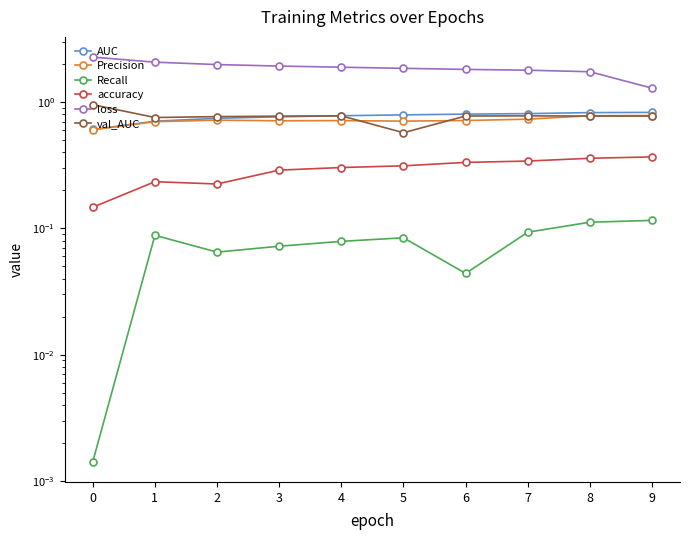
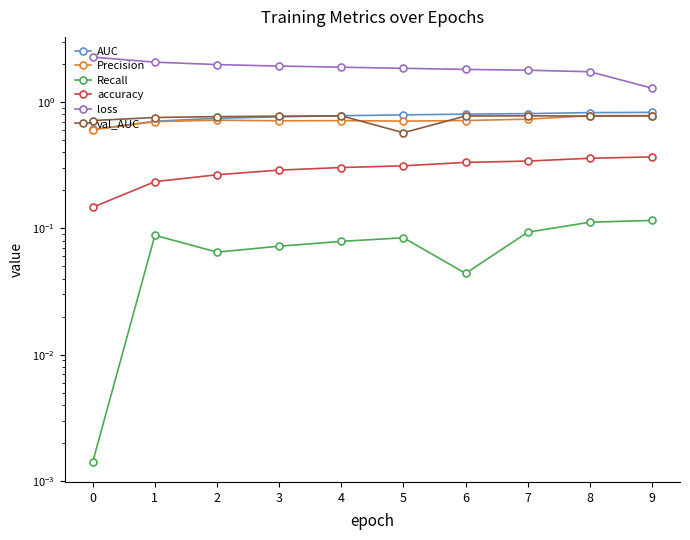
val_AUC, 0: 1.0 -> 0.7
accuracy, 2: 0.22 -> 0.27
